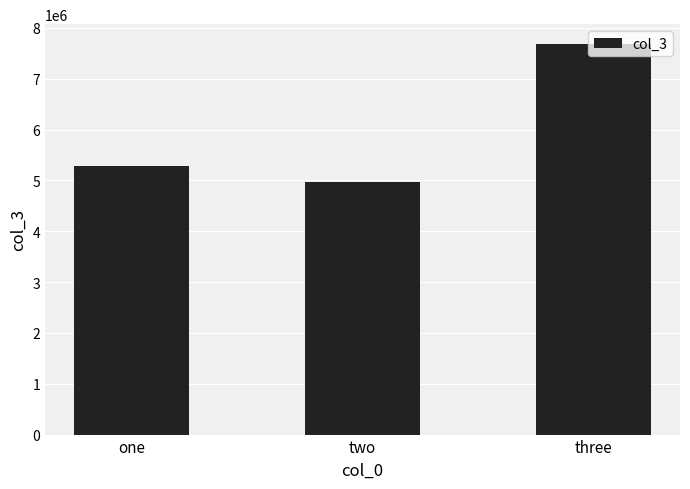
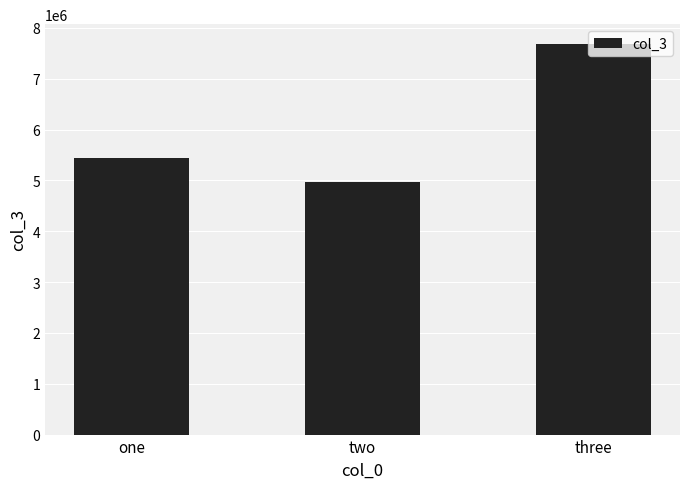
one: 5300000 -> 5400000
